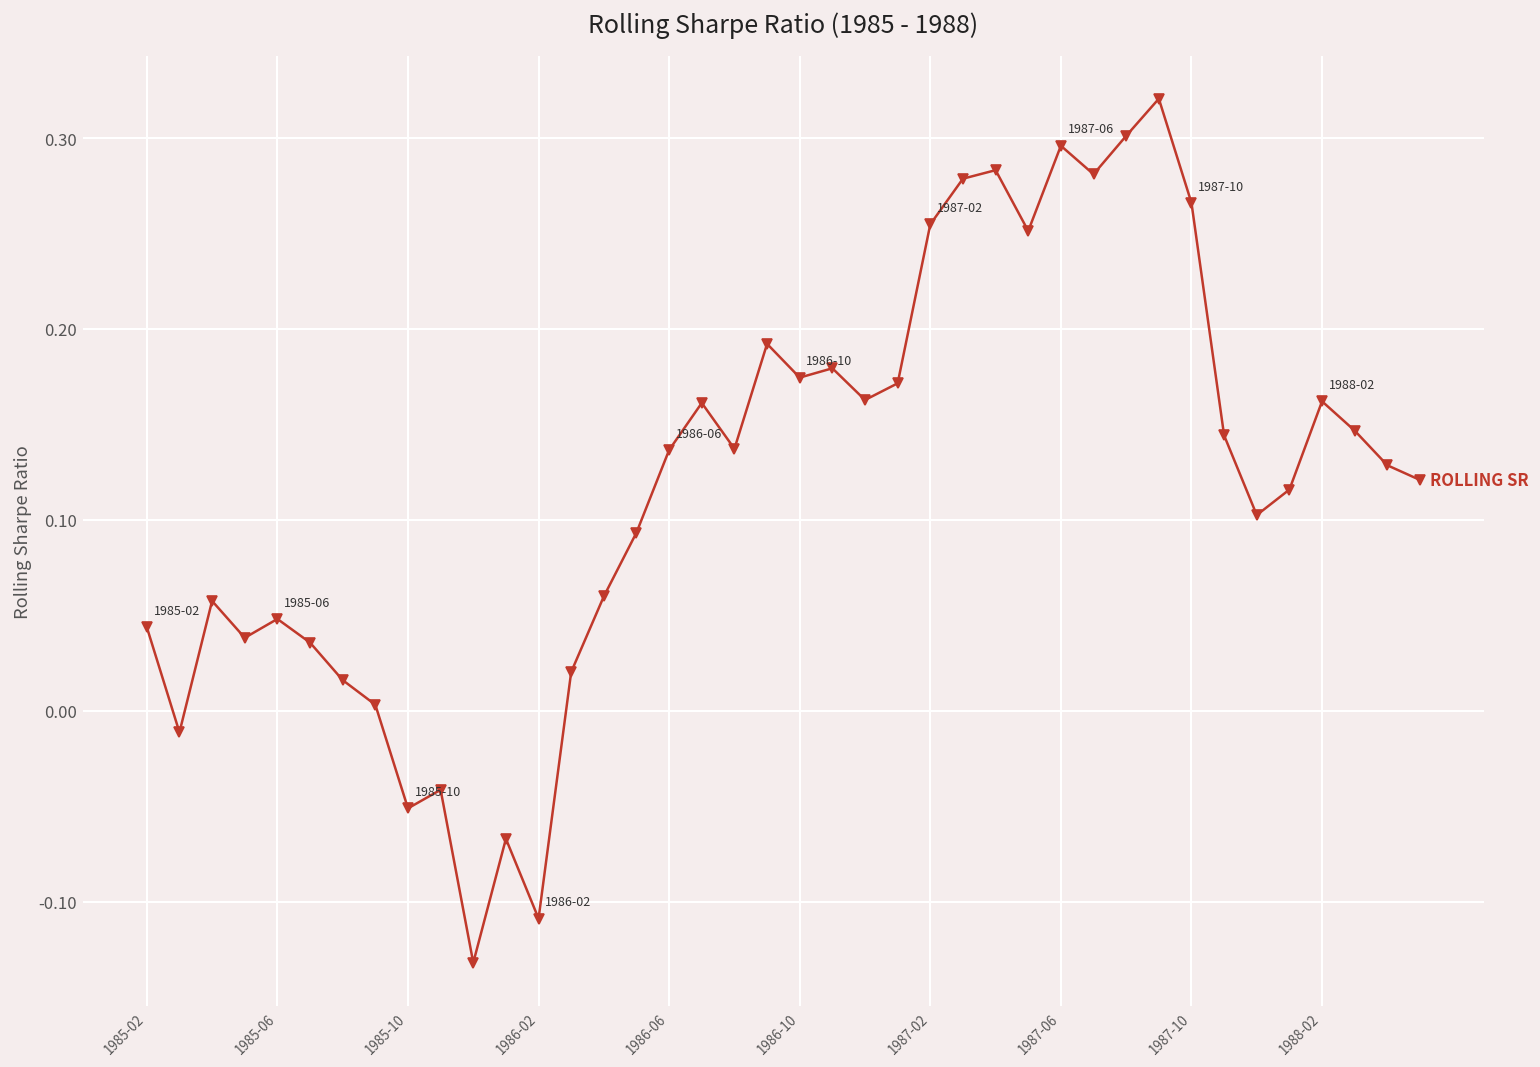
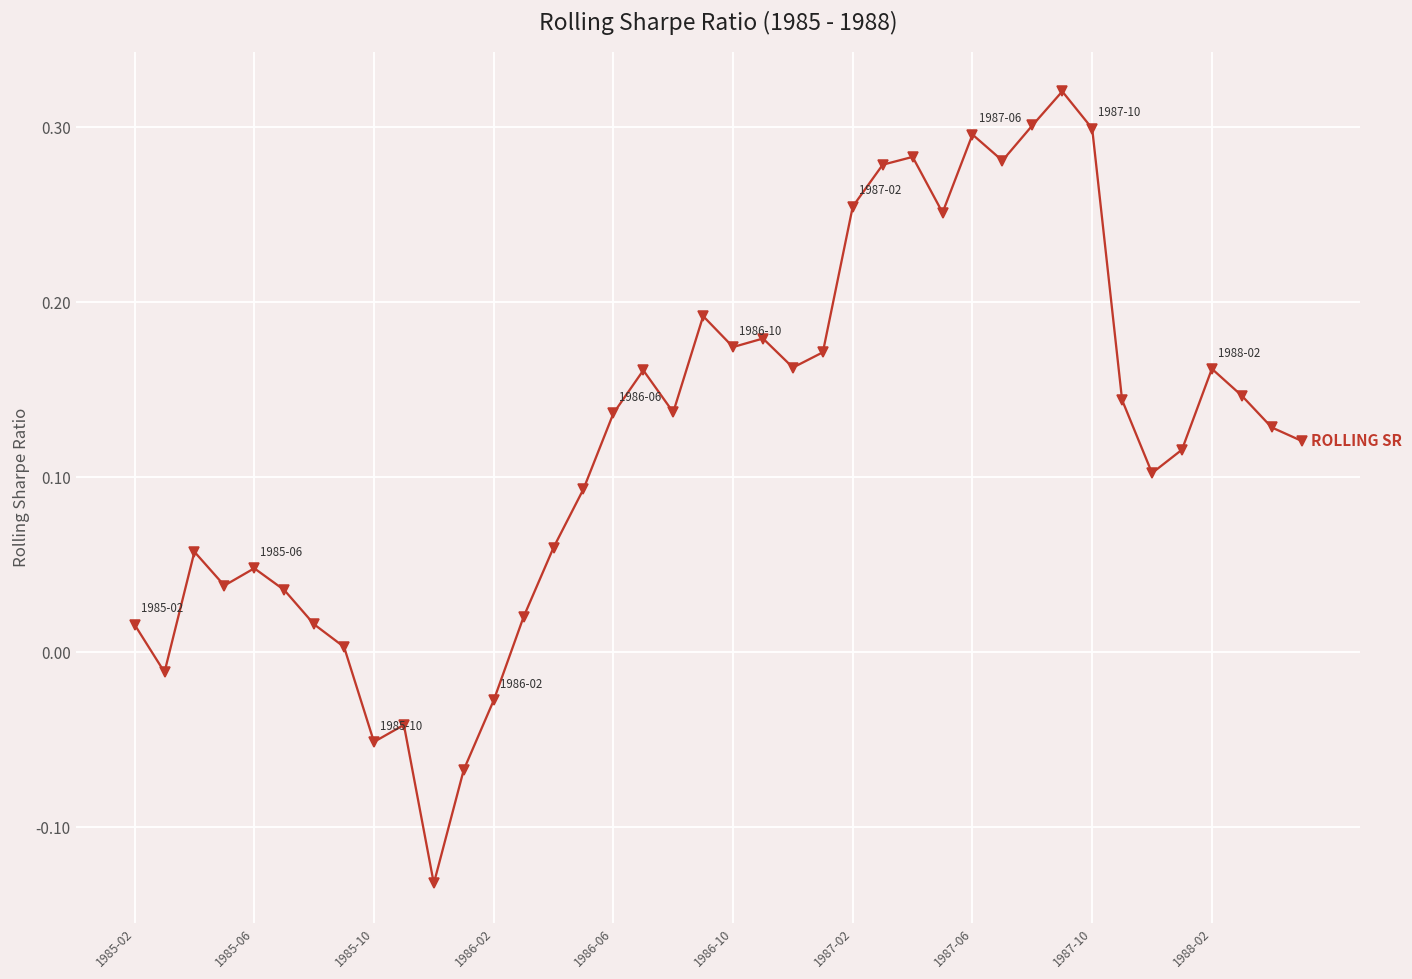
1985-02: 0.044 -> 0.016
1986-02: -0.109 -> -0.027
1987-10: 0.266 -> 0.299
